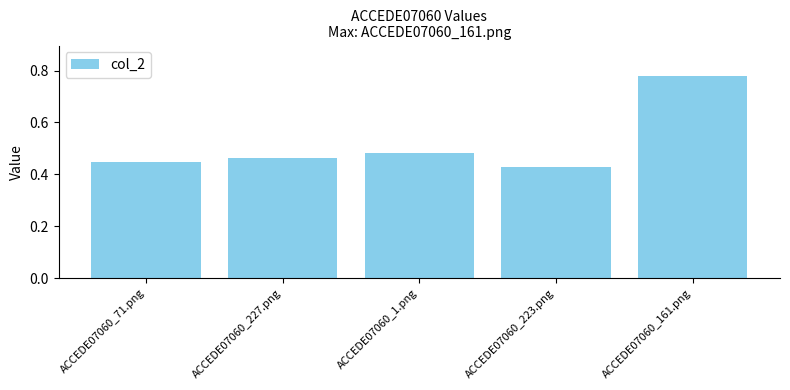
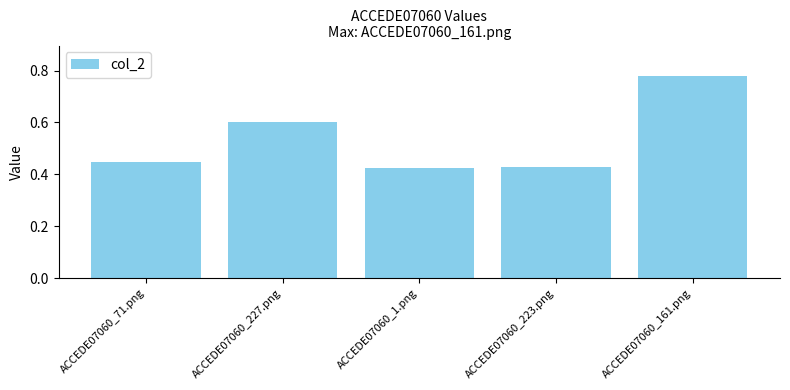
ACCEDE07060_227.png: 0.46 -> 0.60
ACCEDE07060_1.png: 0.48 -> 0.43
